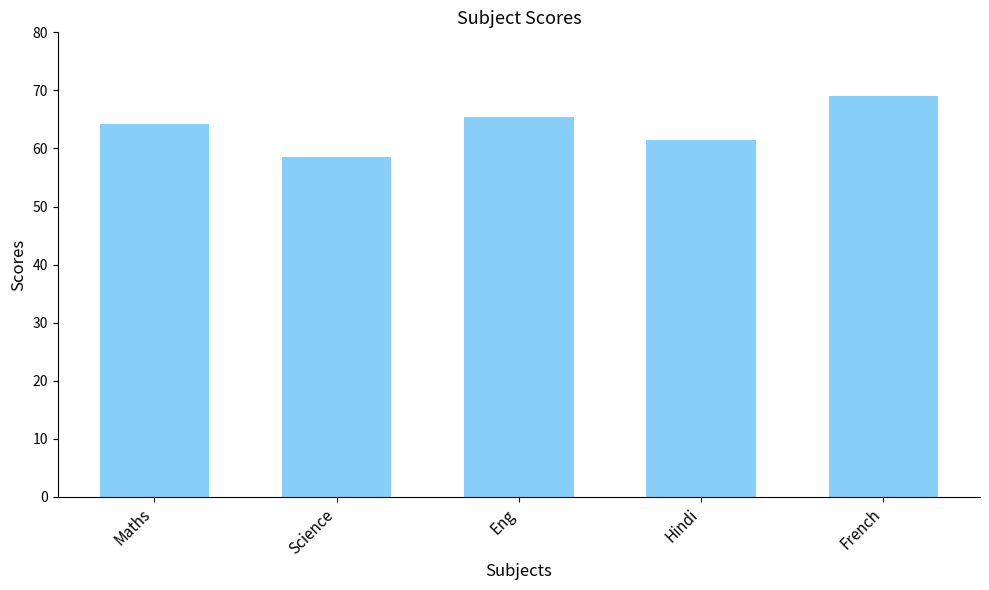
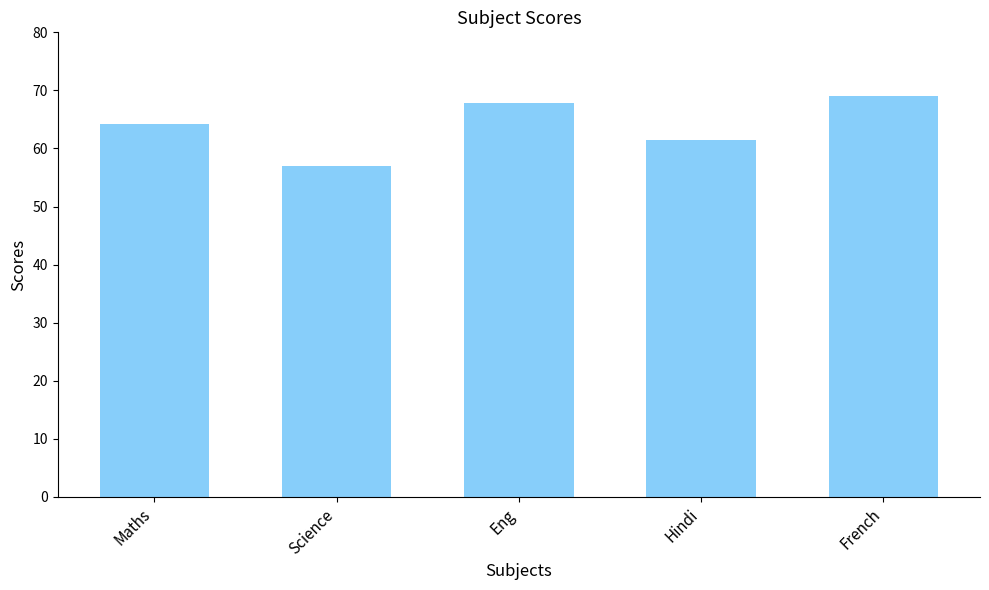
Science: 59 -> 57
Eng: 66 -> 68
